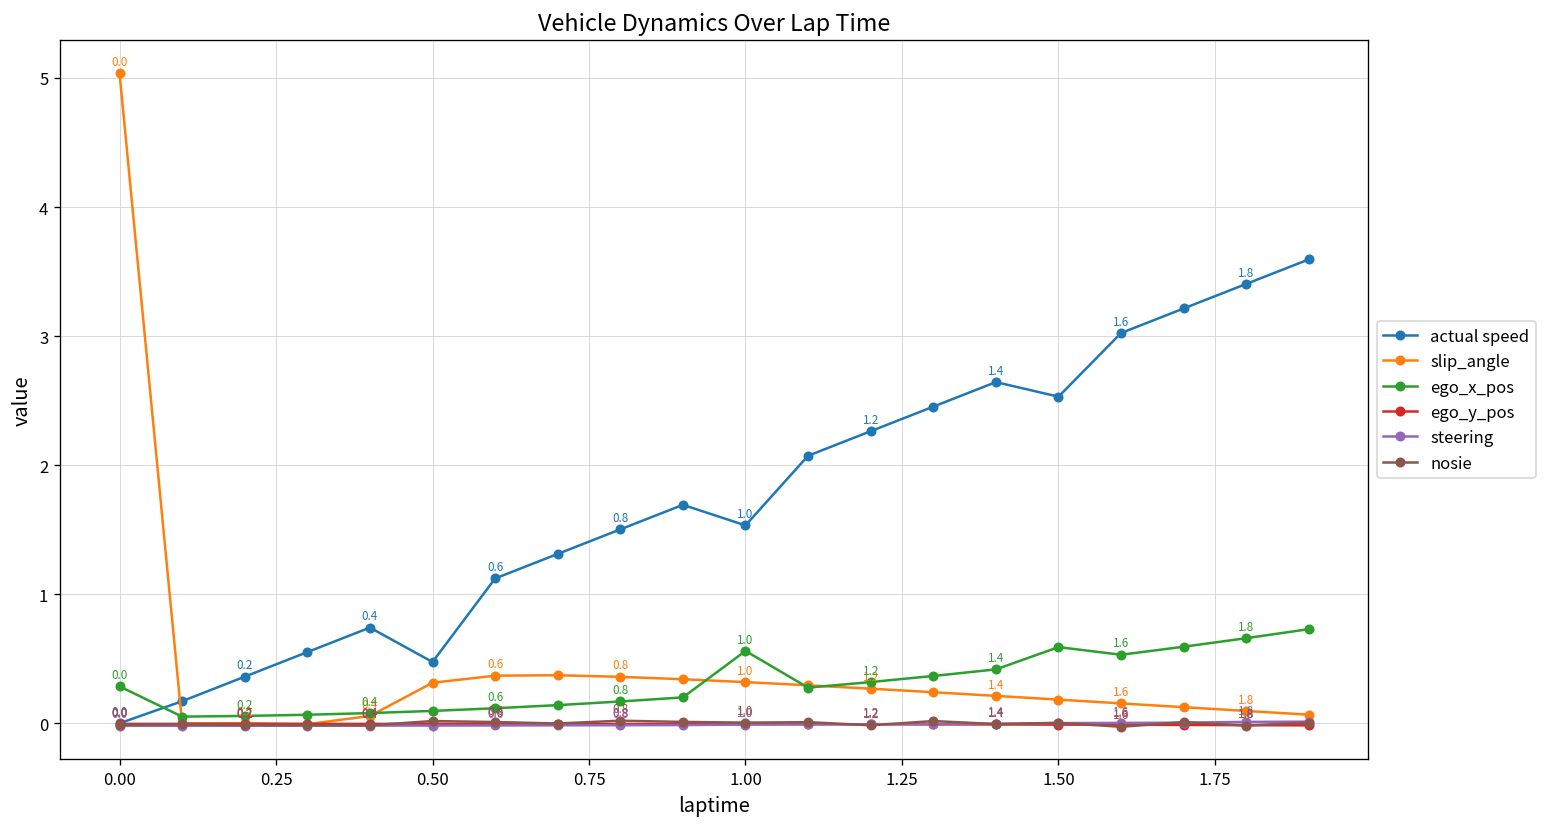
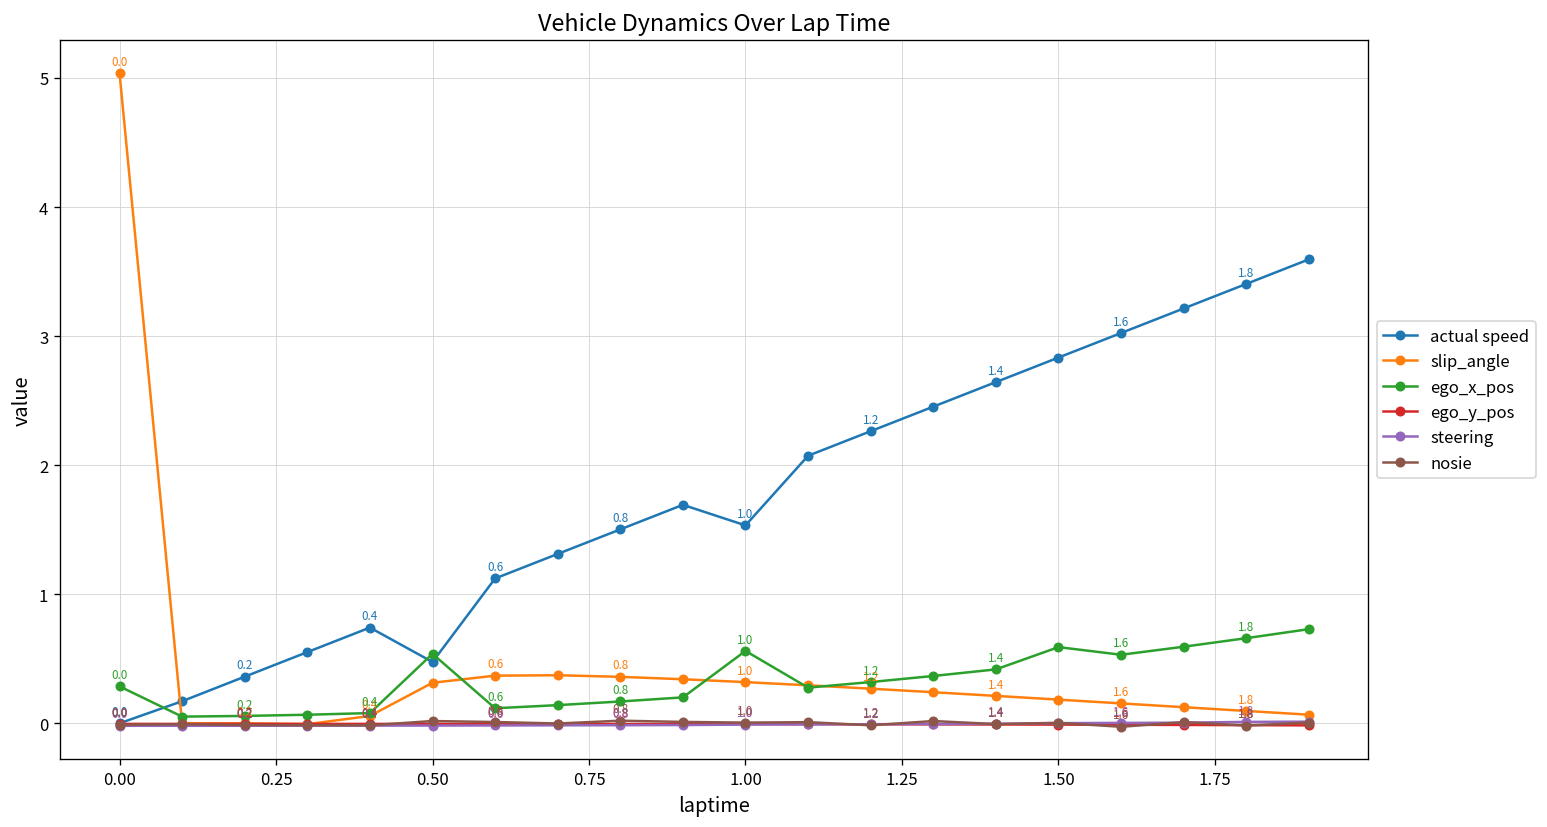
ego_x_pos, 0.50: 0.10 -> 0.54
actual speed, 1.50: 2.53 -> 2.83
